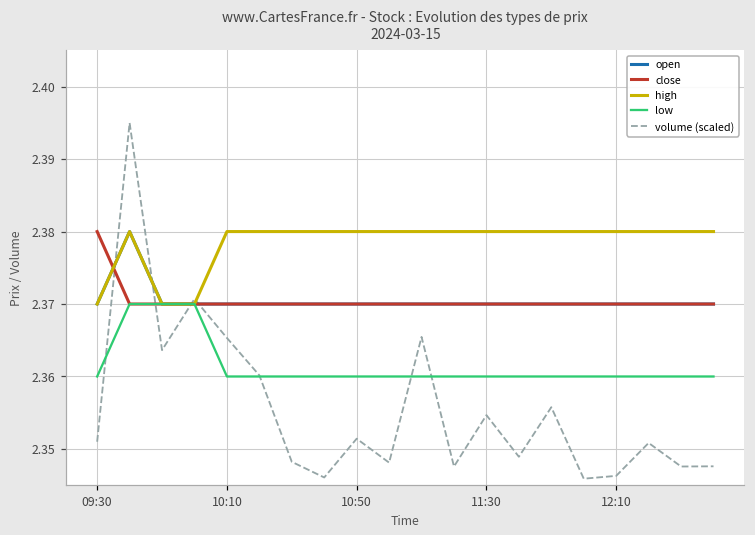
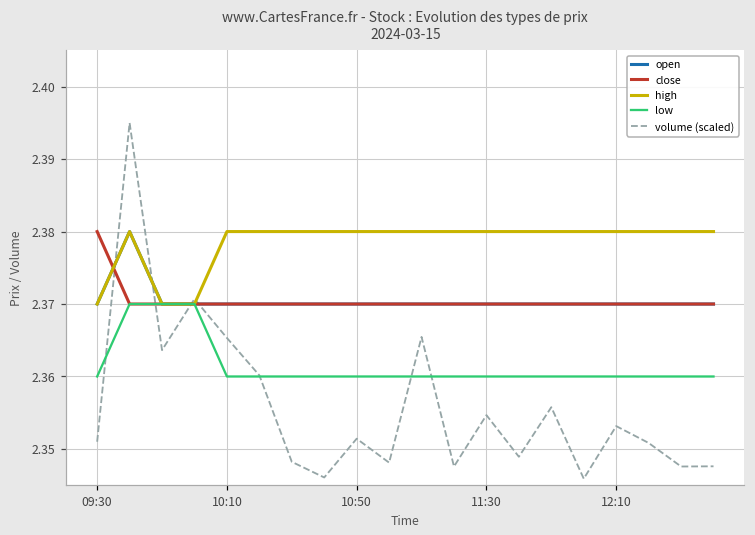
volume (scaled), 12:10: 2.346 -> 2.353
